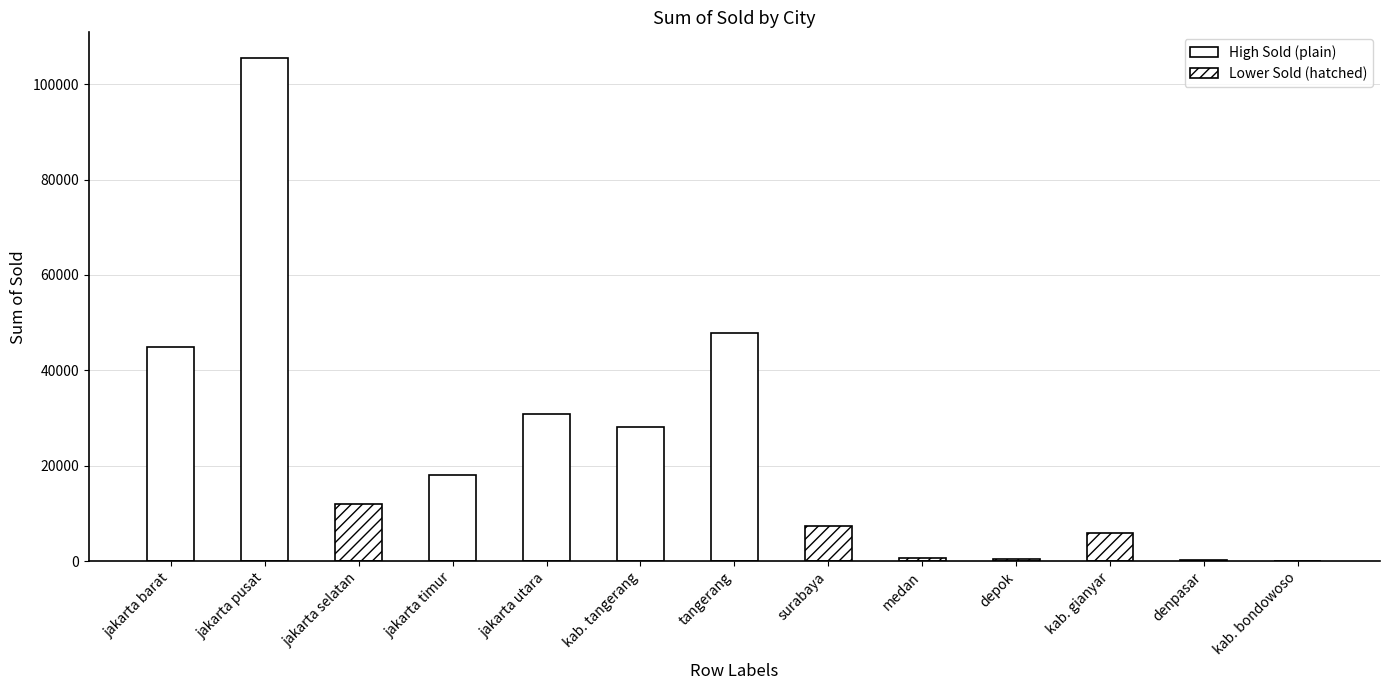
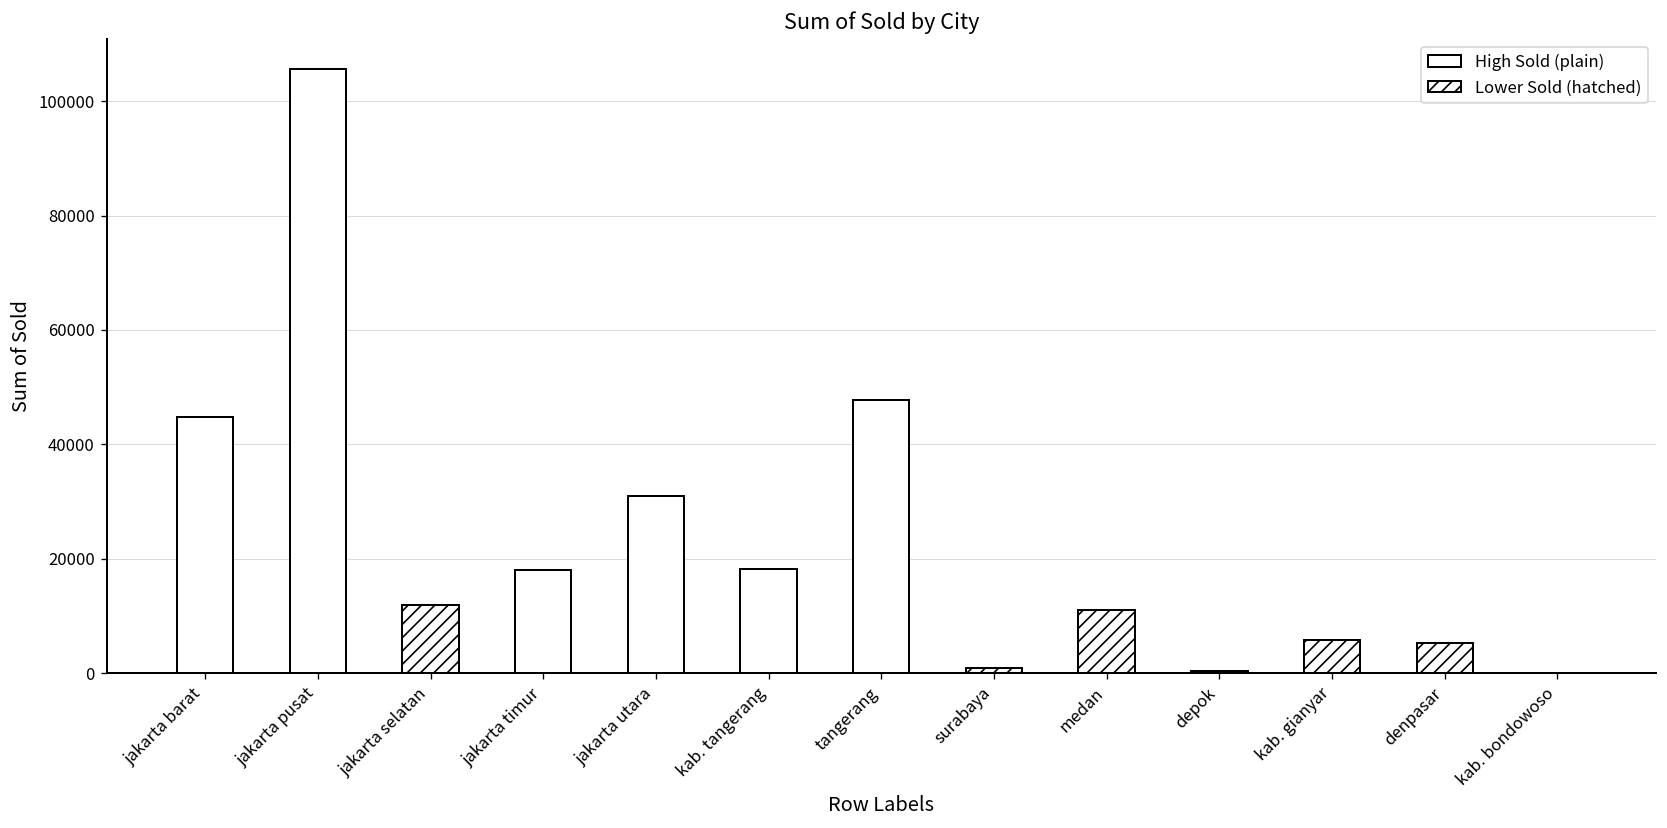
kab. tangerang: 28000 -> 18000
surabaya: 7000 -> 1000
medan: 1000 -> 11000
denpasar: 0 -> 5000
